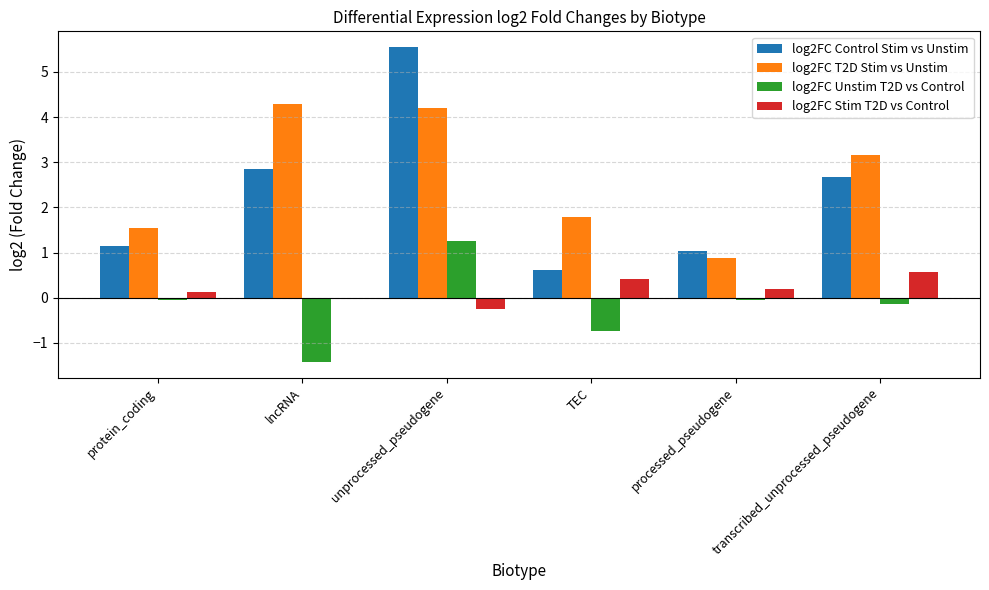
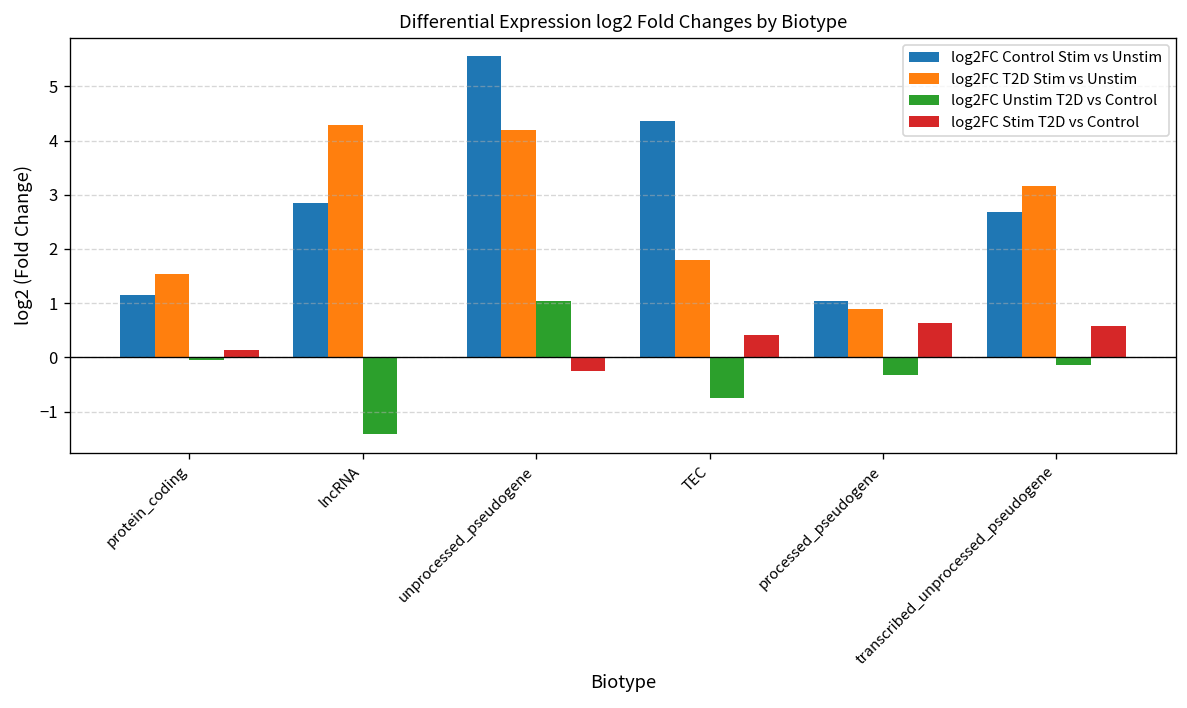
log2FC Unstim T2D vs Control, unprocessed_pseudogene: 1.3 -> 1.0
log2FC Control Stim vs Unstim, TEC: 0.6 -> 4.4
log2FC Unstim T2D vs Control, processed_pseudogene: 0.0 -> -0.3
log2FC Stim T2D vs Control, processed_pseudogene: 0.2 -> 0.6
